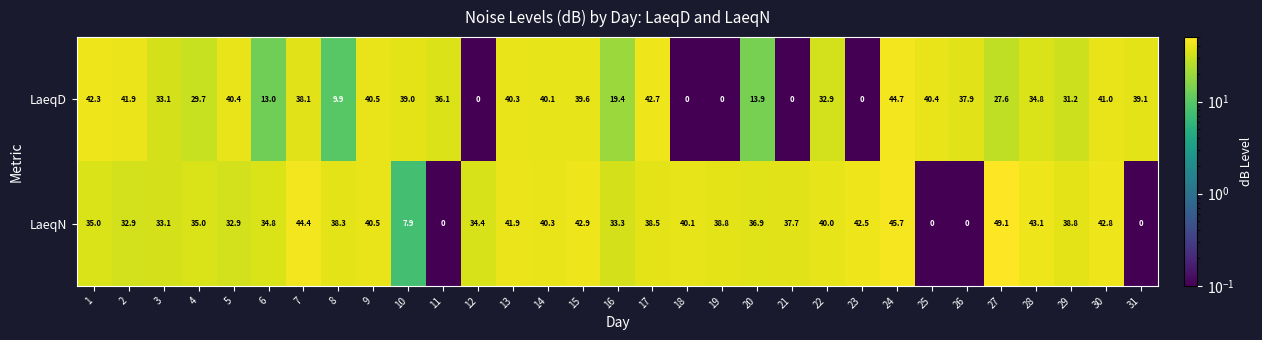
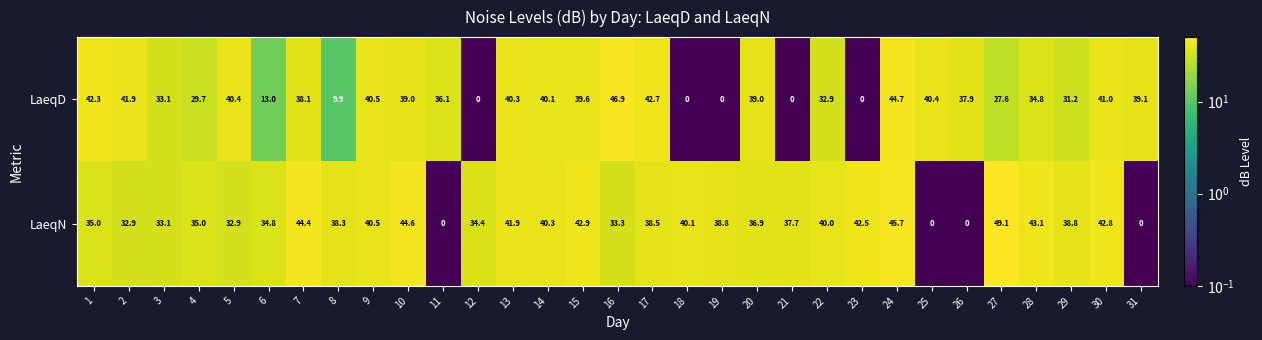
LaeqD, 16: 19.4 -> 46.9
LaeqD, 20: 13.9 -> 39.0
LaeqN, 10: 7.9 -> 44.6
